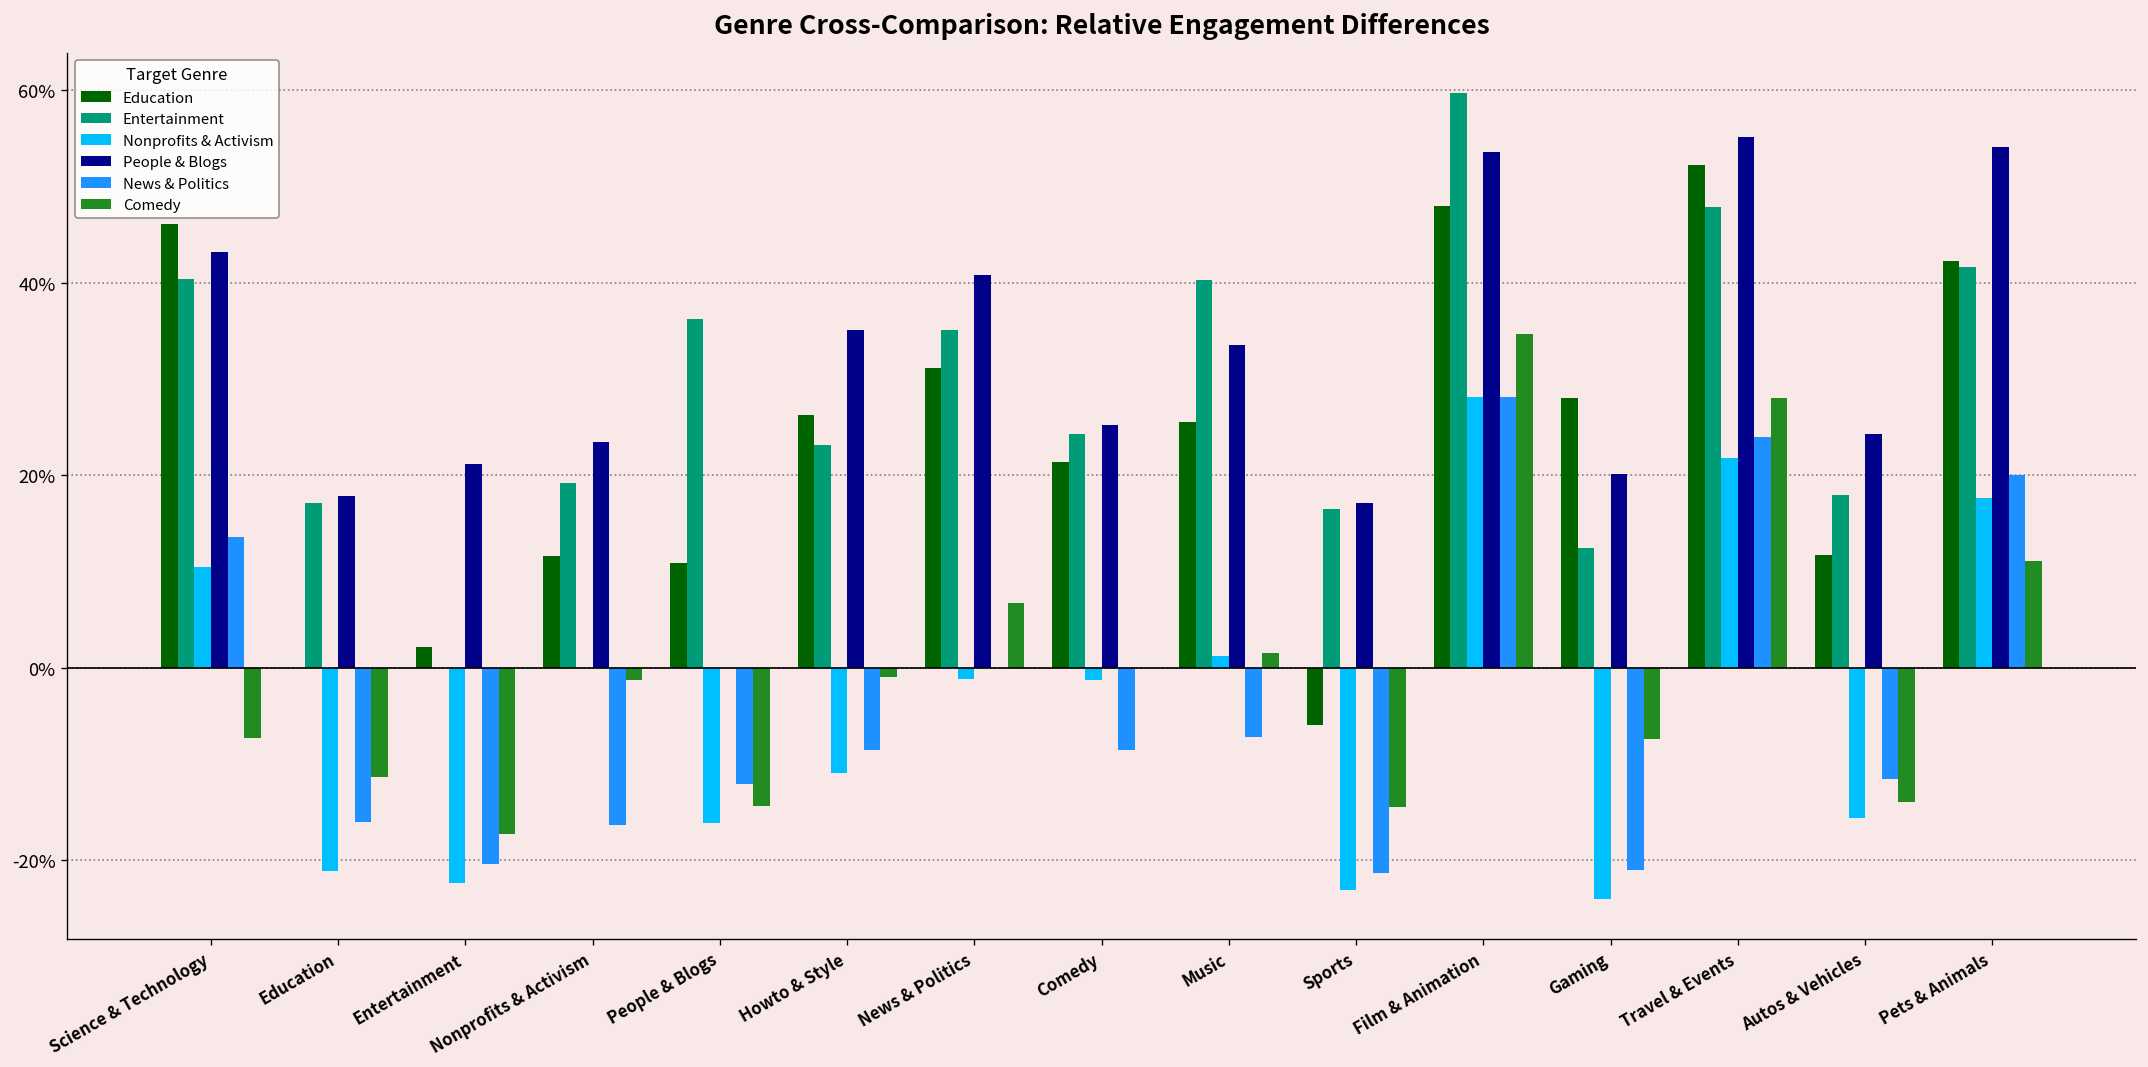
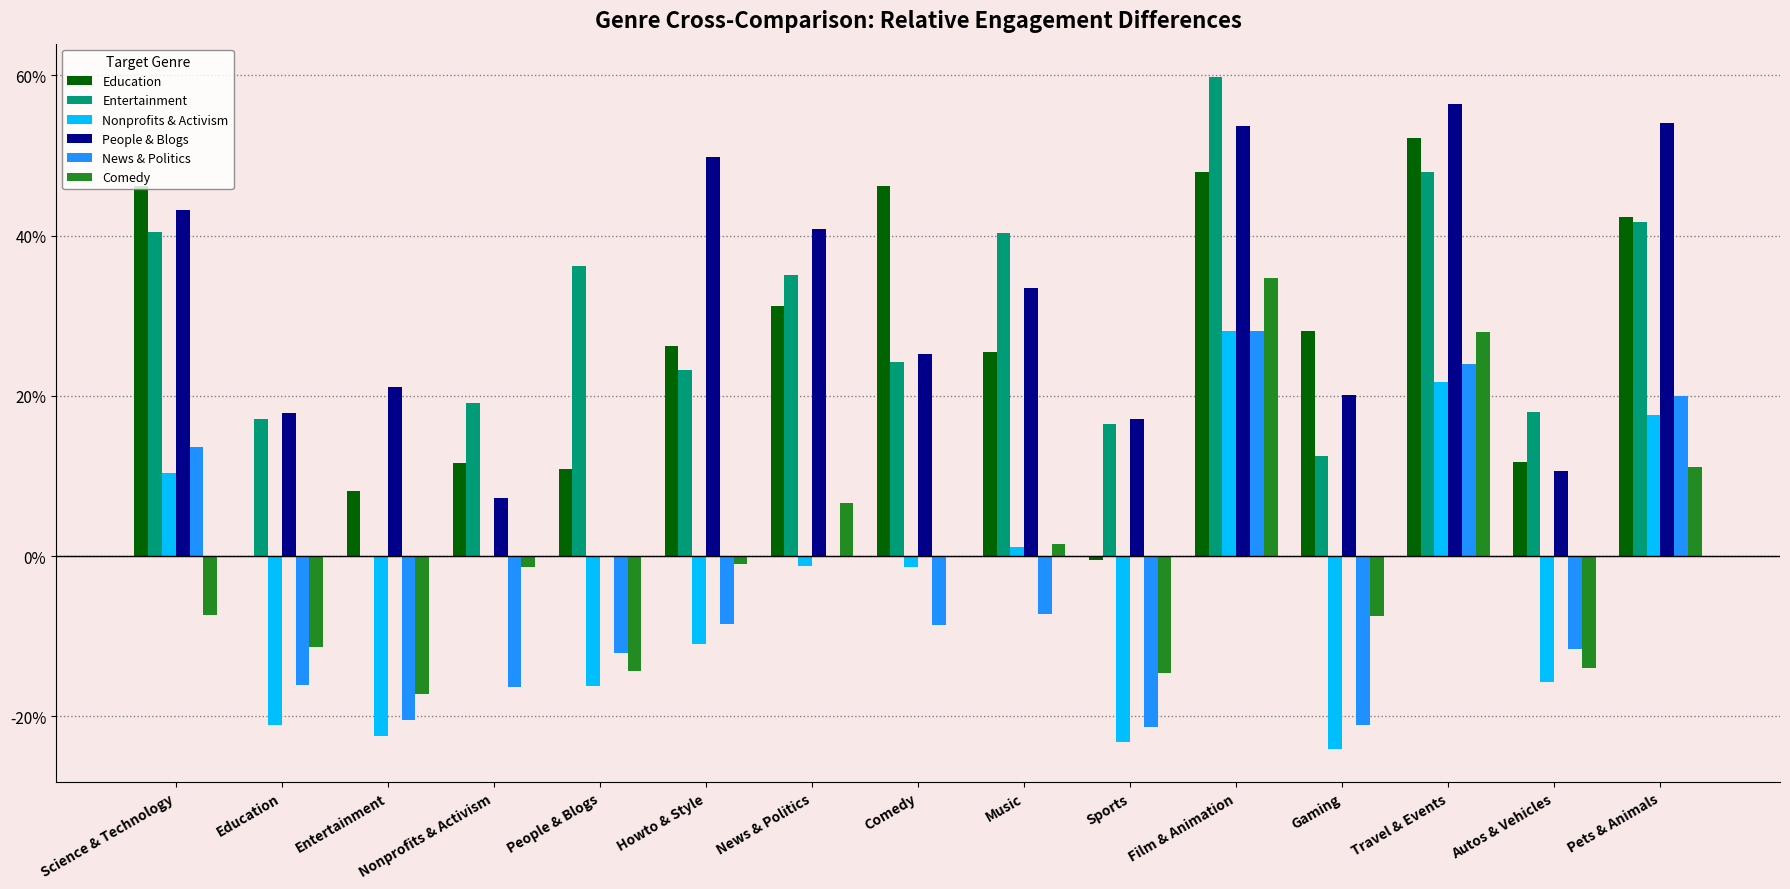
Education, Entertainment: 2% -> 8%
People & Blogs, Nonprofits & Activism: 23% -> 7%
People & Blogs, Howto & Style: 35% -> 50%
Education, Comedy: 21% -> 46%
Education, Sports: -6% -> 0%
People & Blogs, Travel & Events: 55% -> 56%
People & Blogs, Autos & Vehicles: 24% -> 11%
